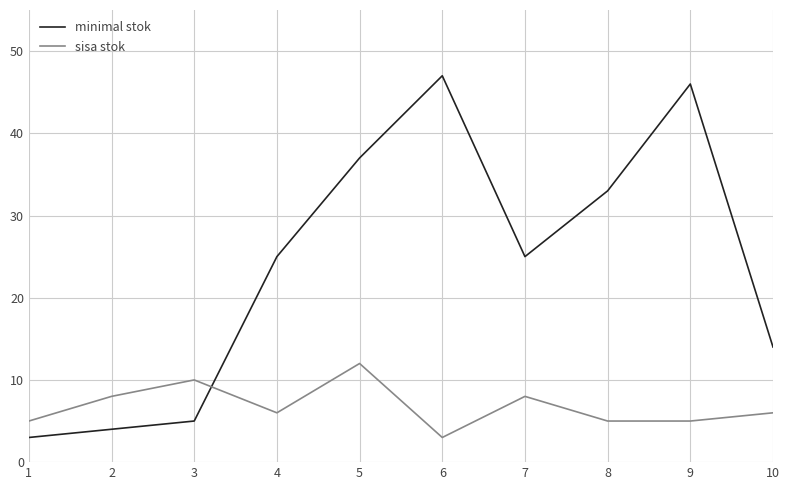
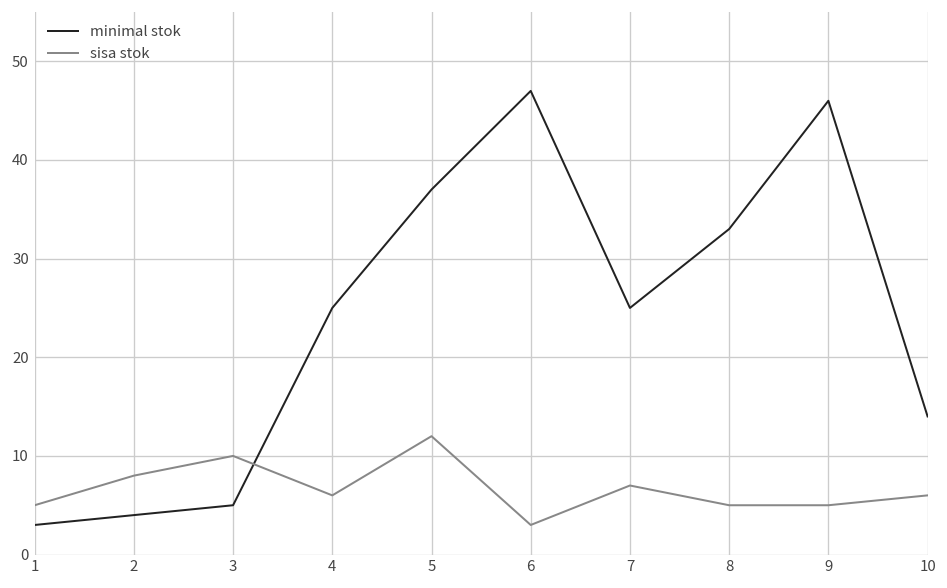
sisa stok, 7: 8 -> 7
